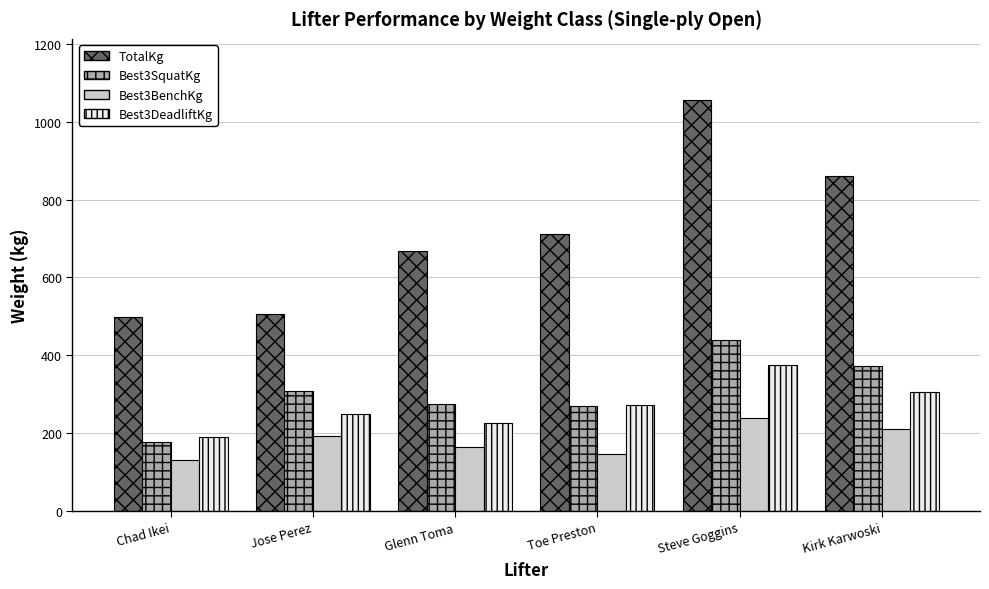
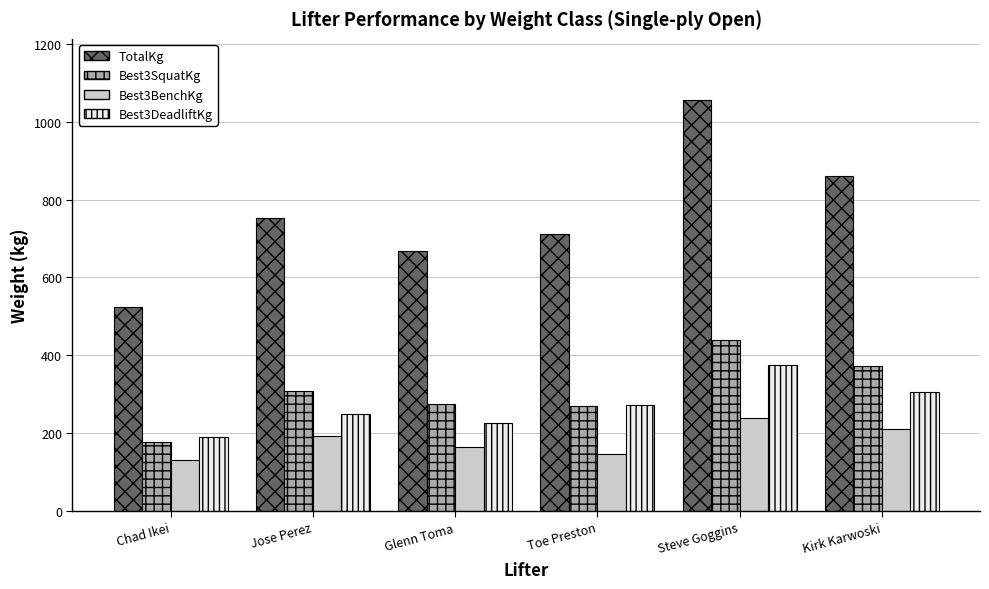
TotalKg, Chad Ikei: 500 -> 520
TotalKg, Jose Perez: 510 -> 750
